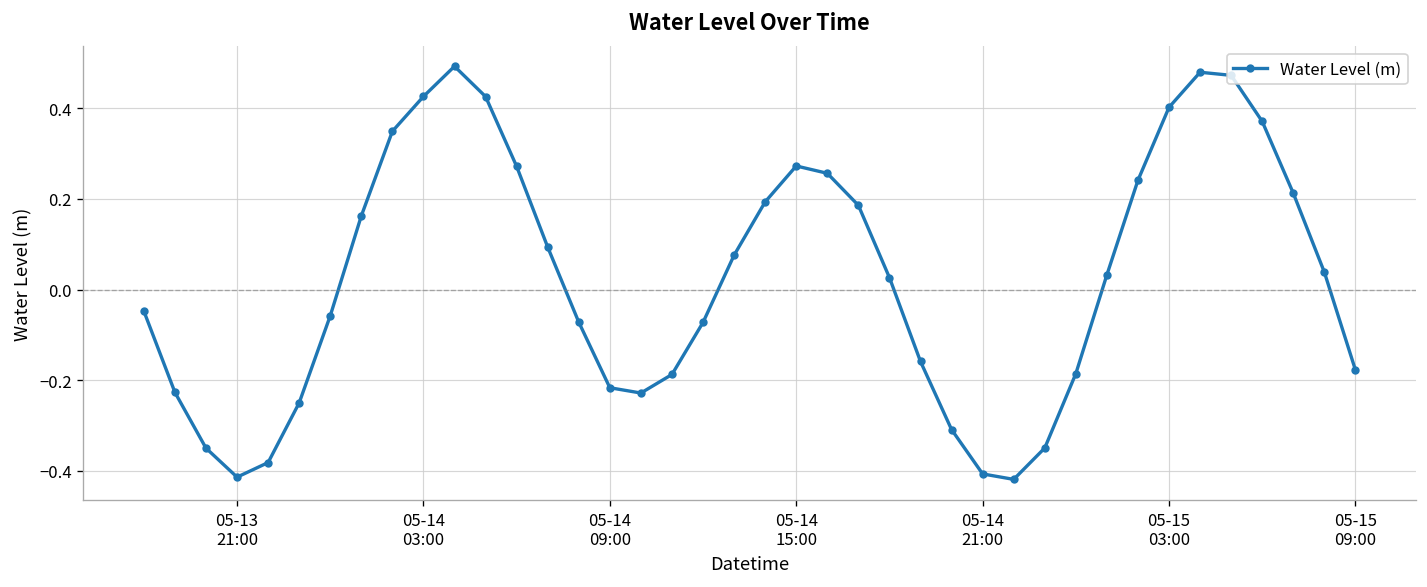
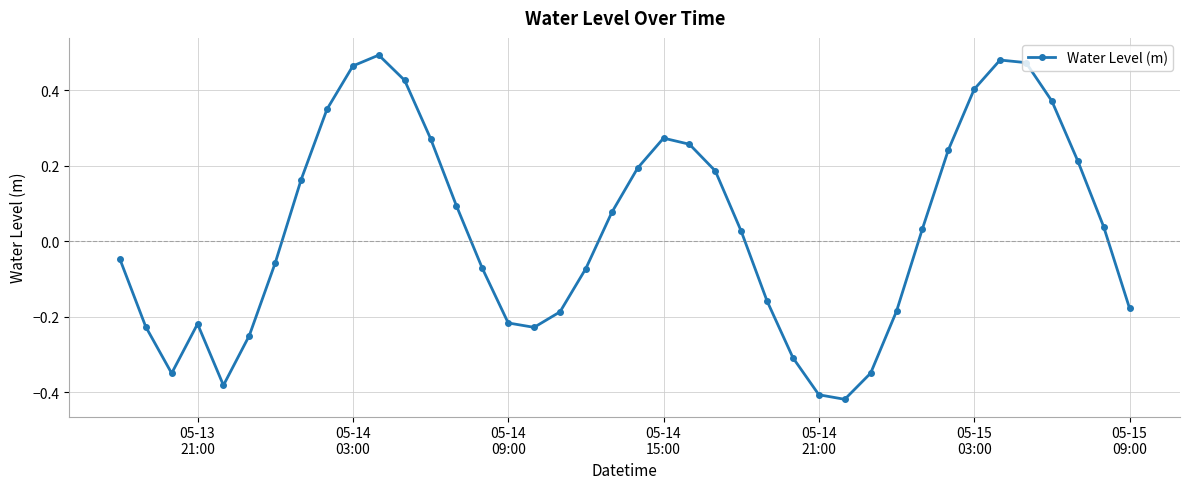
05-13 21:00: -0.41 -> -0.22
05-14 03:00: 0.43 -> 0.46
